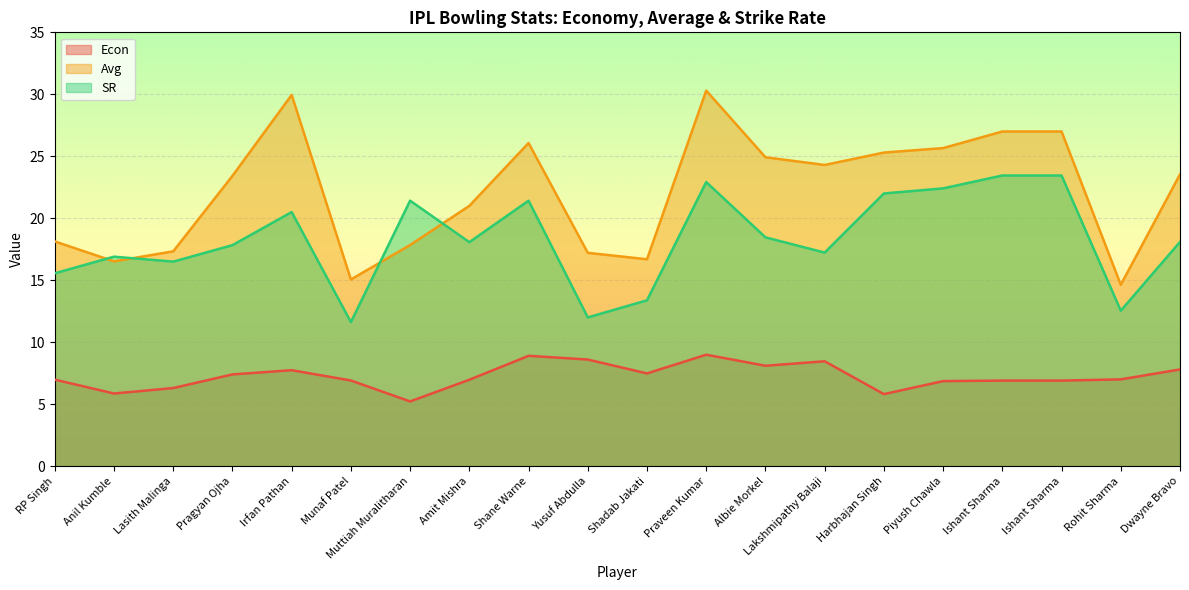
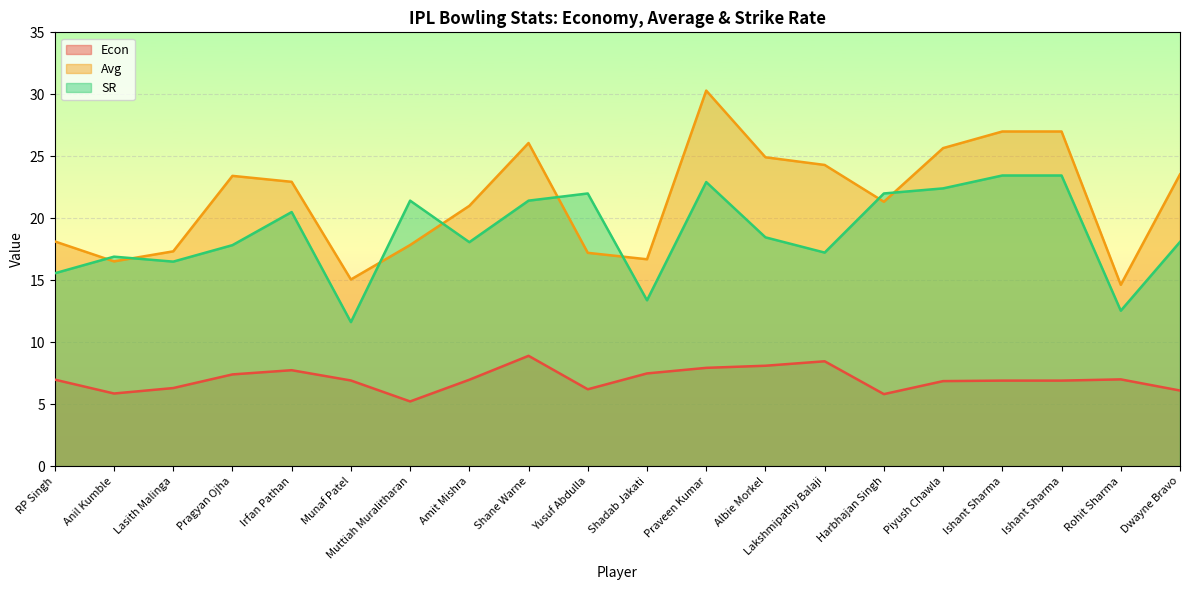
Avg, Irfan Pathan: 30.0 -> 22.9
Econ, Yusuf Abdulla: 8.6 -> 6.2
SR, Yusuf Abdulla: 12 -> 22
Econ, Praveen Kumar: 9.0 -> 7.9
Avg, Harbhajan Singh: 25.3 -> 21.3
Econ, Dwayne Bravo: 7.8 -> 6.1
